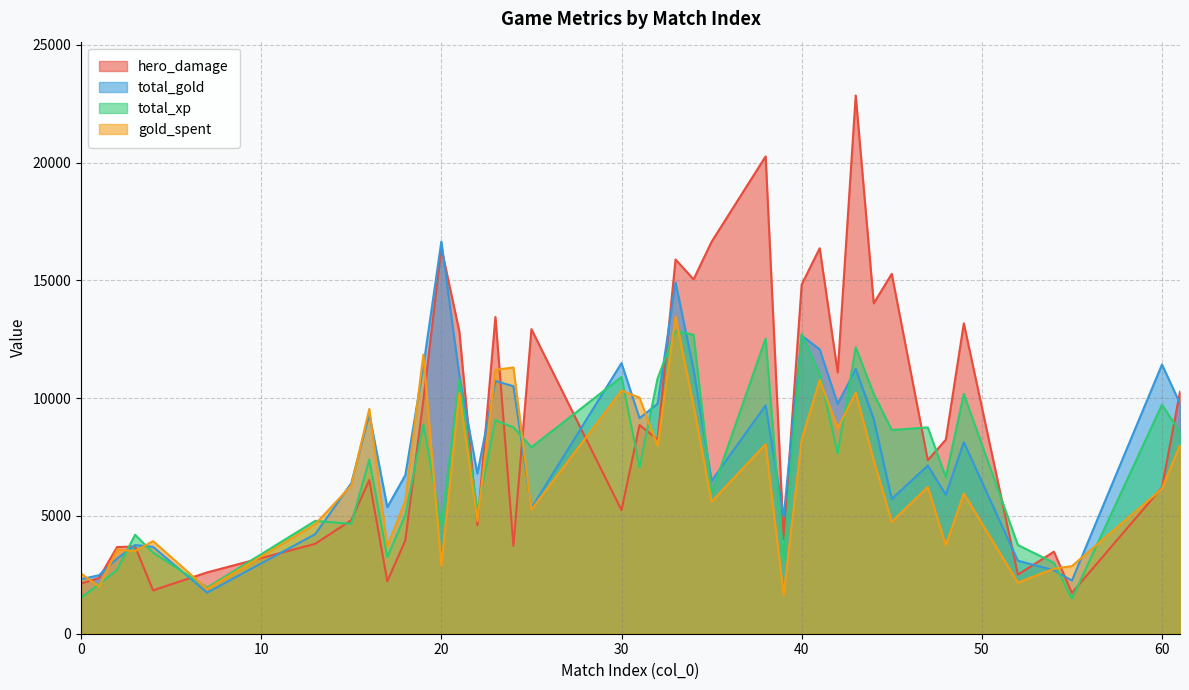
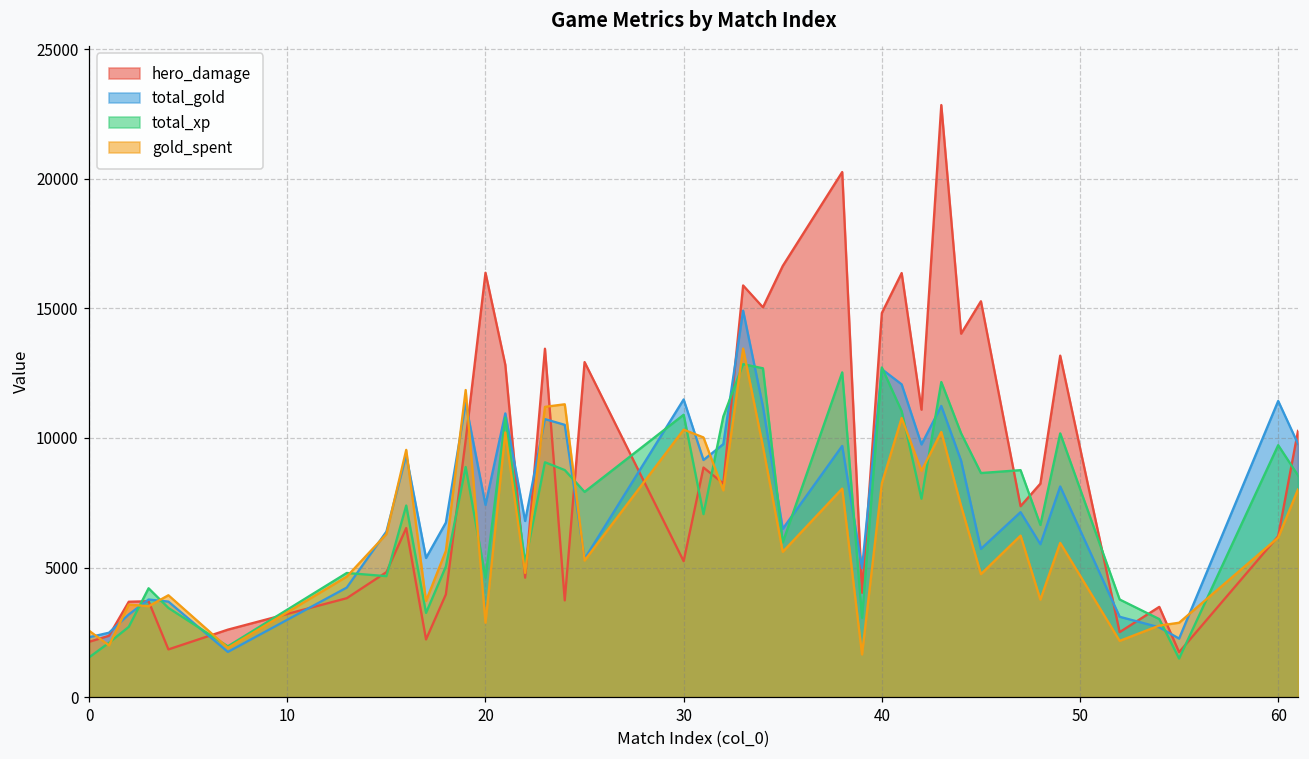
total_gold, 20: 16600 -> 7400
